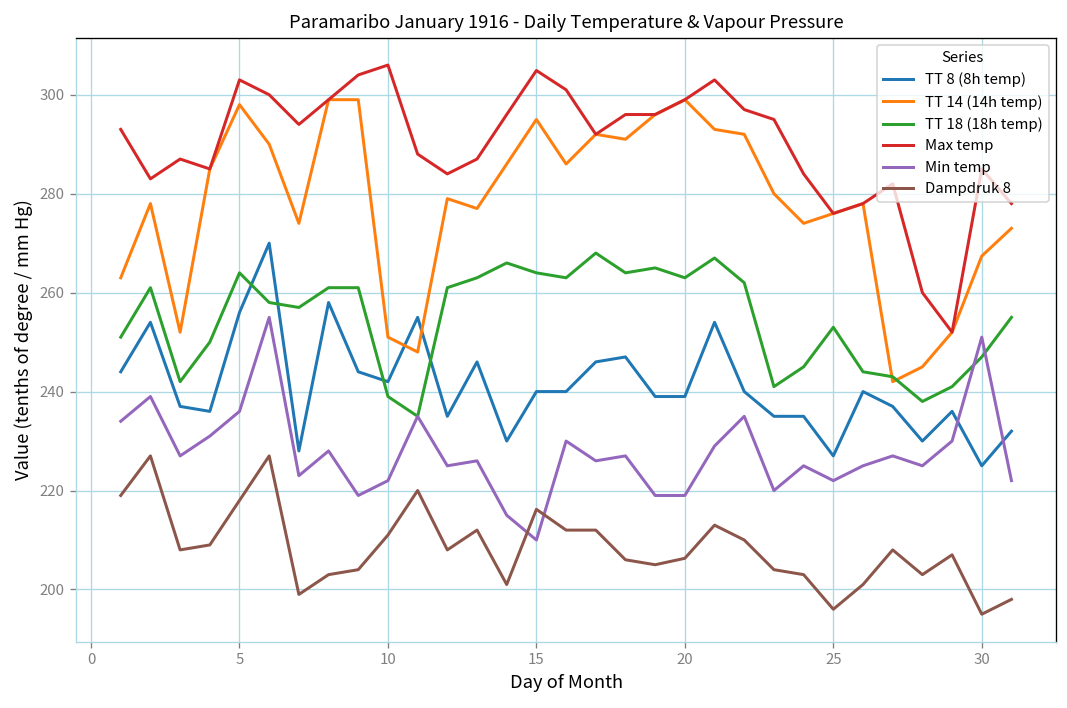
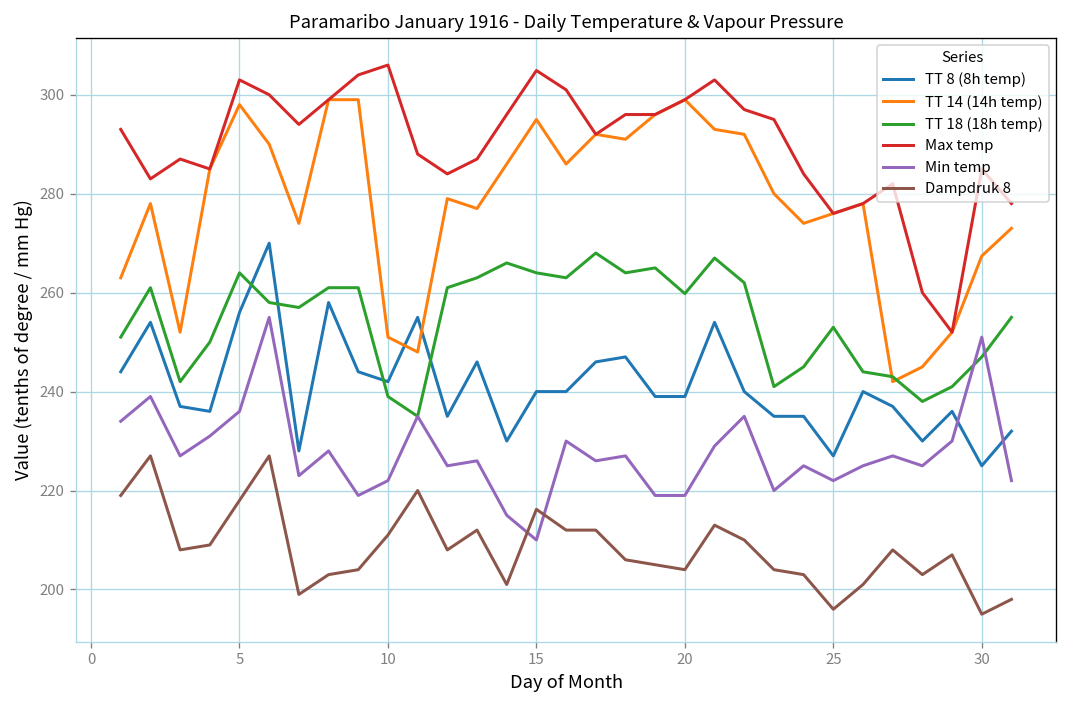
TT 18 (18h temp), 20: 263 -> 260
Dampdruk 8, 20: 206 -> 204
